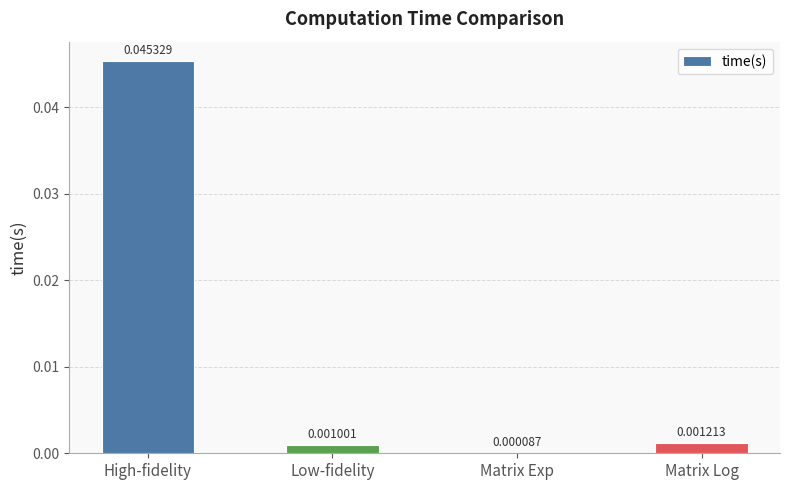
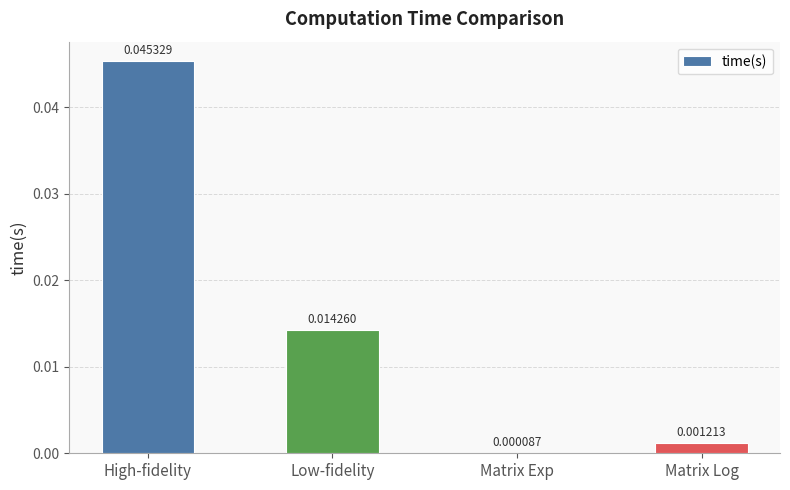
Low-fidelity: 0.001001 -> 0.014260
